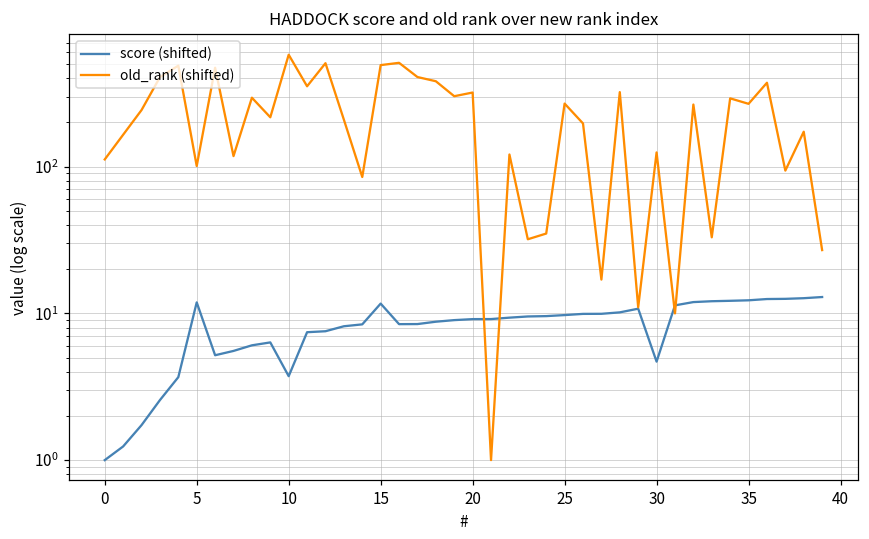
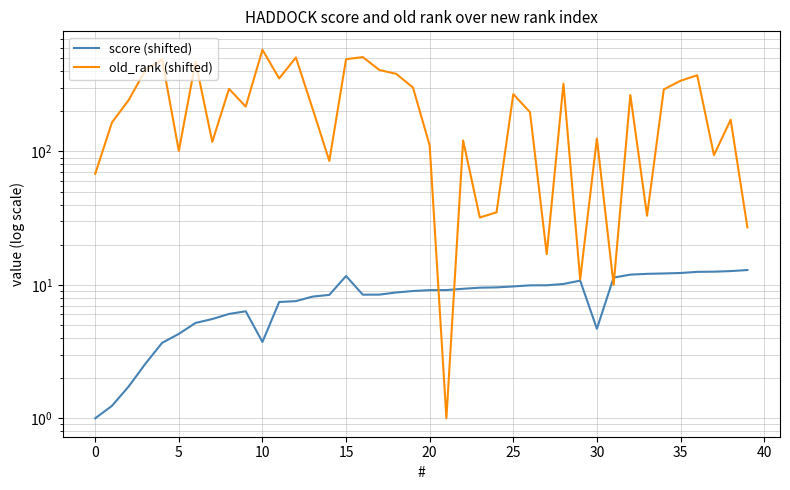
old_rank (shifted), 0: 110 -> 70
score (shifted), 5: 12 -> 4.3
old_rank (shifted), 20: 320 -> 110
old_rank (shifted), 35: 270 -> 340
